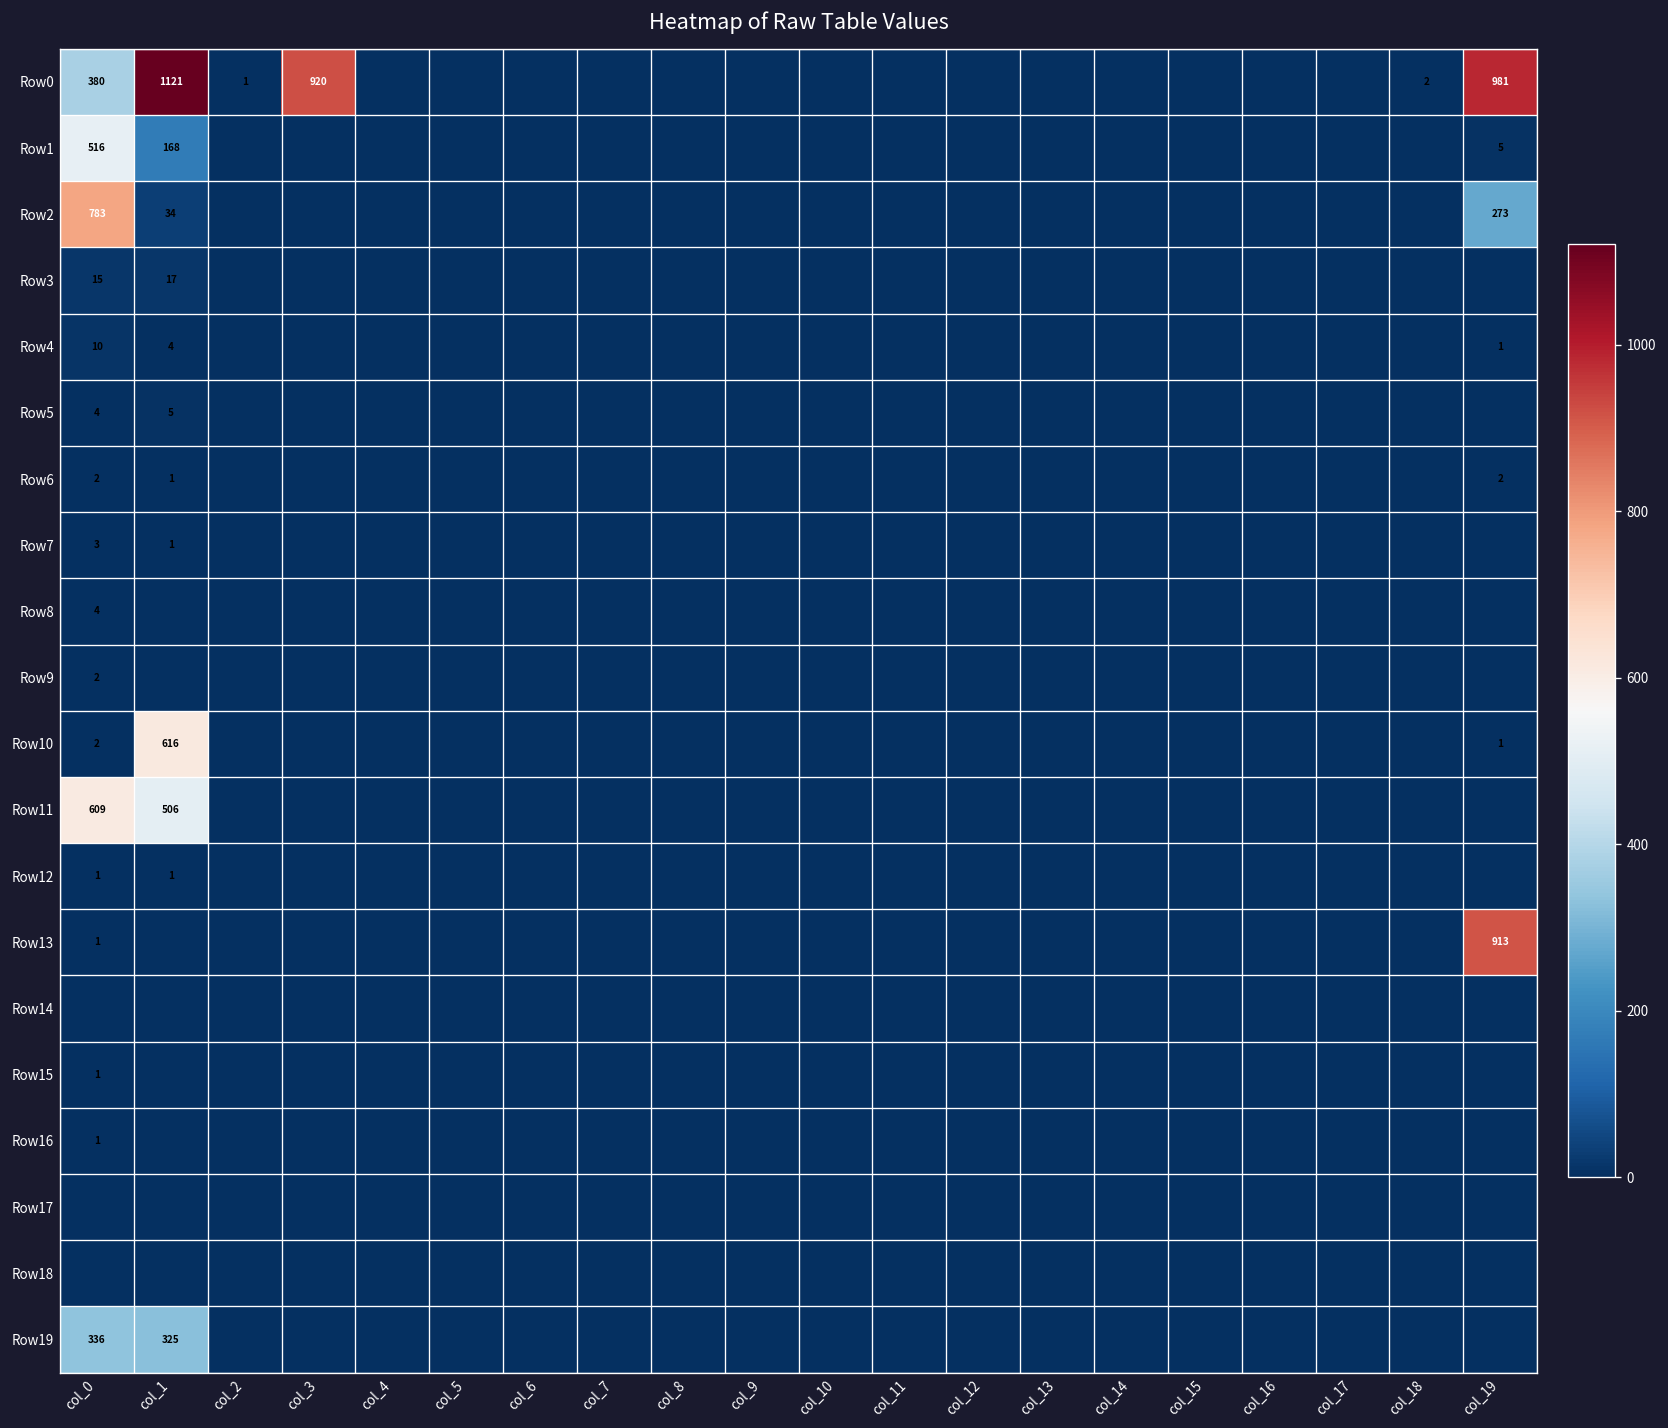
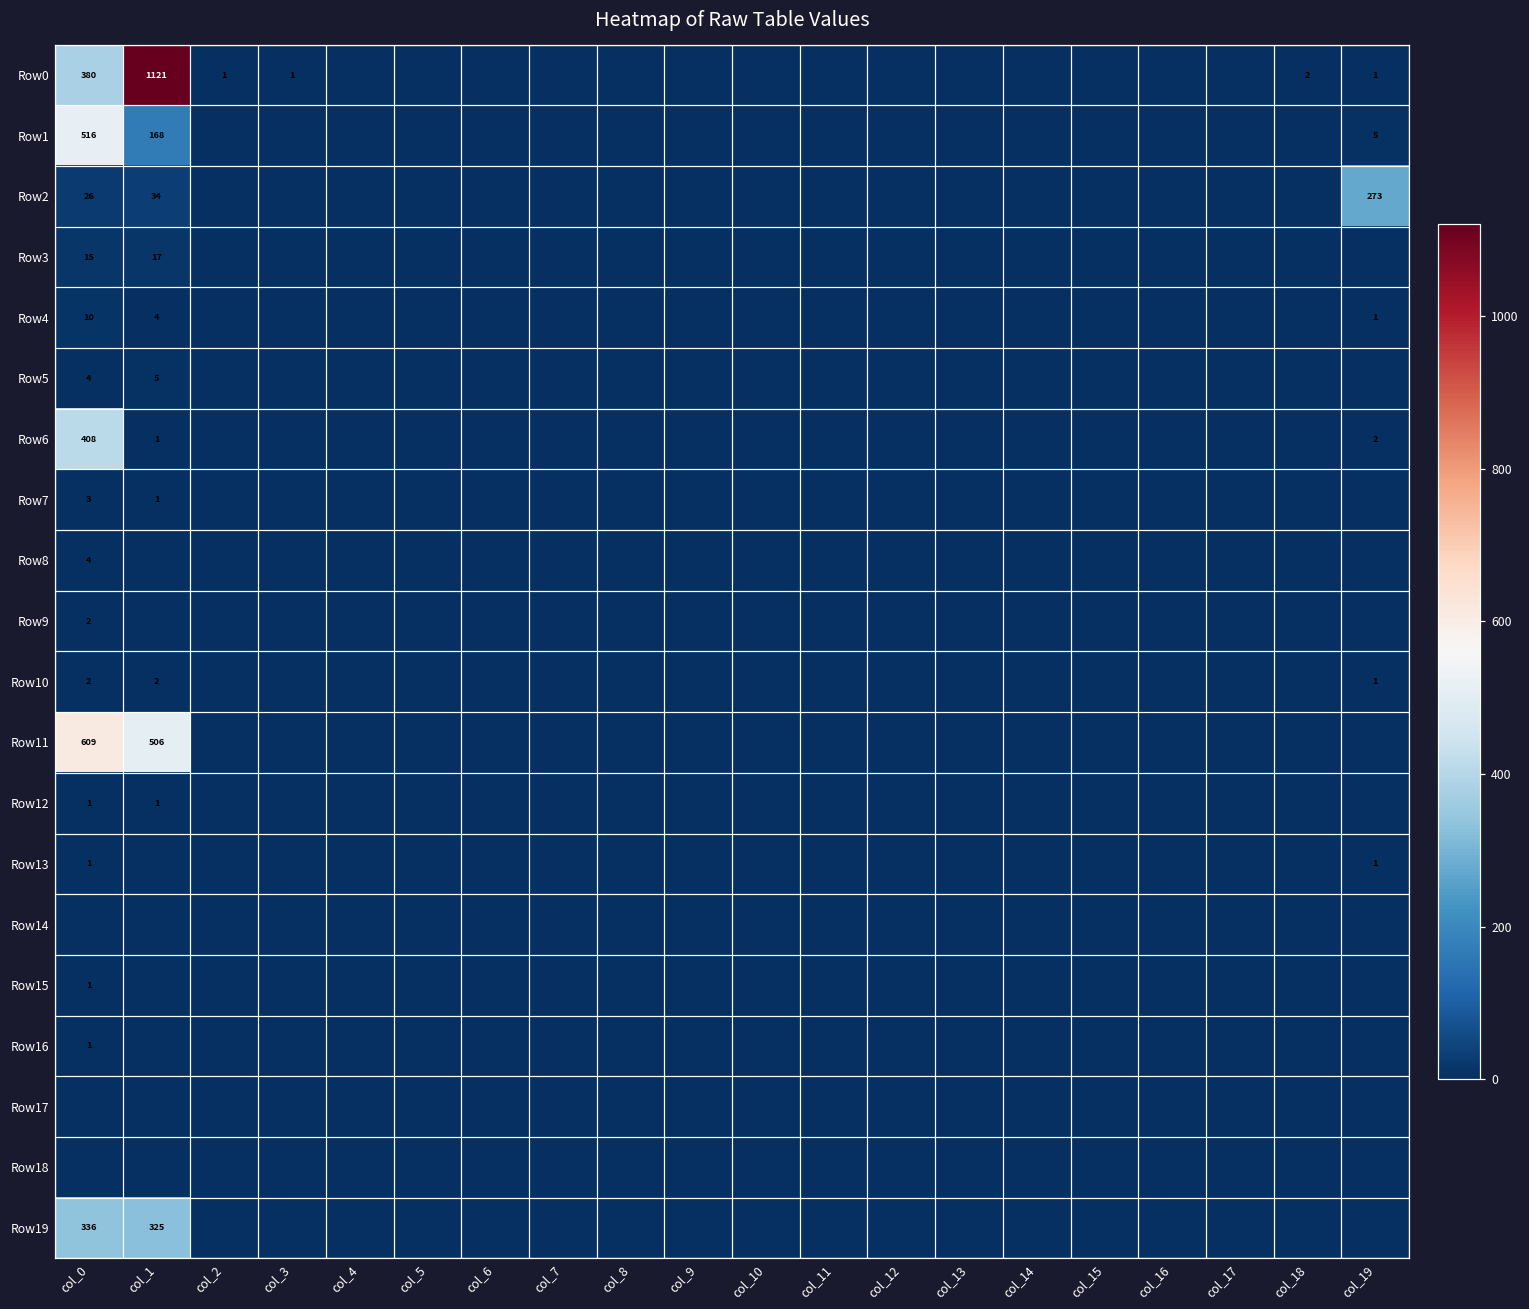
Row0, col_3: 920 -> 1
Row0, col_19: 981 -> 1
Row2, col_0: 783 -> 26
Row6, col_0: 2 -> 408
Row10, col_1: 616 -> 2
Row13, col_19: 913 -> 1
